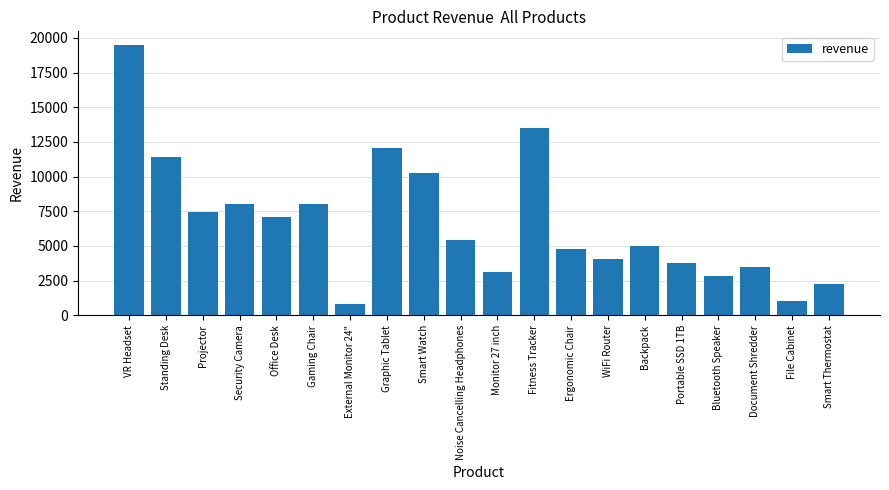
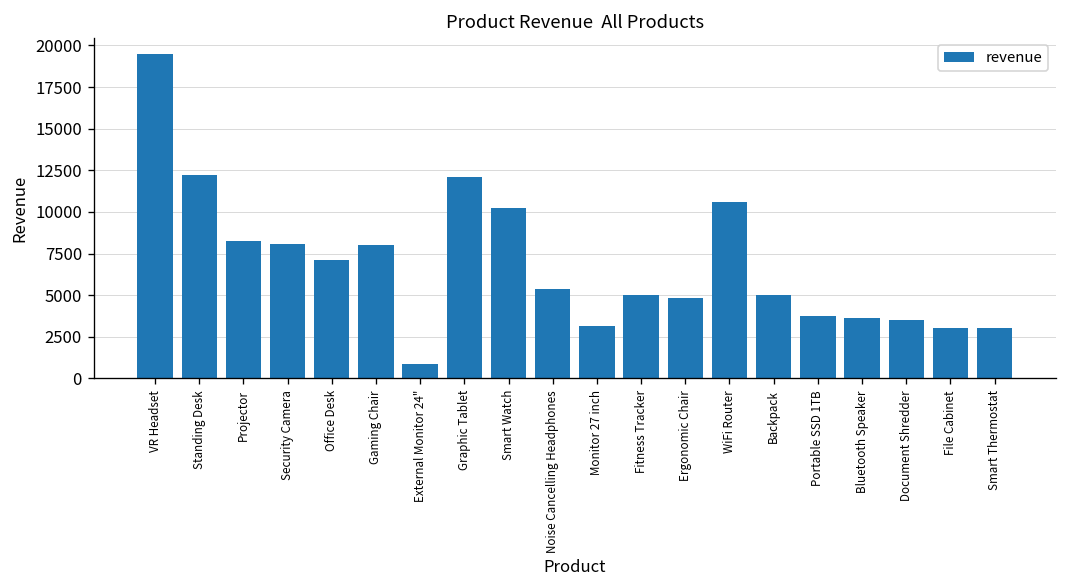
Standing Desk: 11400 -> 12200
Projector: 7500 -> 8200
Fitness Tracker: 13500 -> 5000
WiFi Router: 4100 -> 10600
Bluetooth Speaker: 2900 -> 3700
File Cabinet: 1100 -> 3000
Smart Thermostat: 2200 -> 3000
